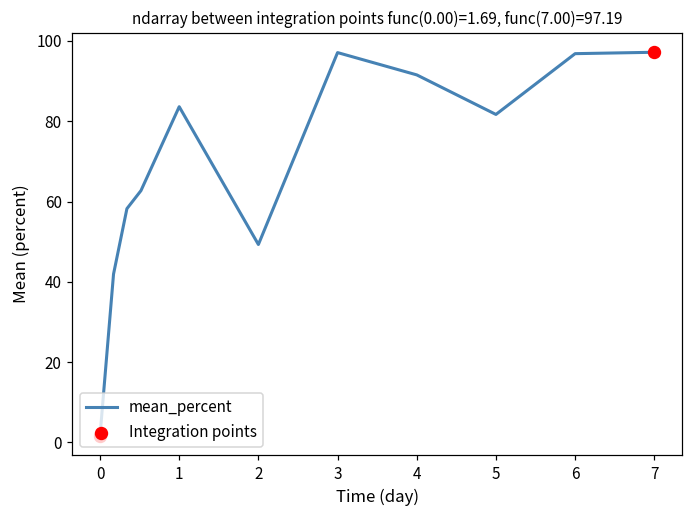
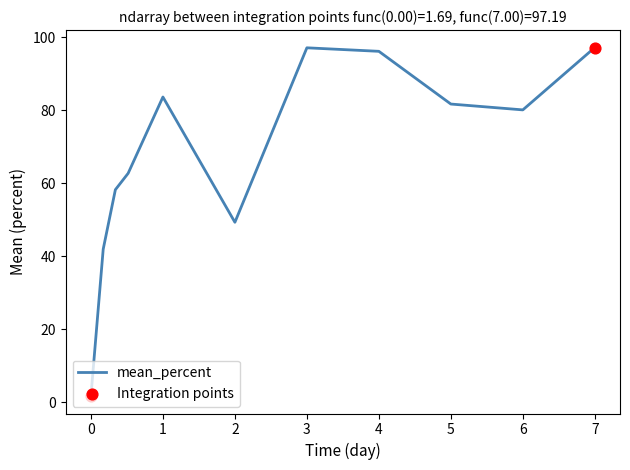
mean_percent, 4: 92 -> 96
mean_percent, 6: 97 -> 80
